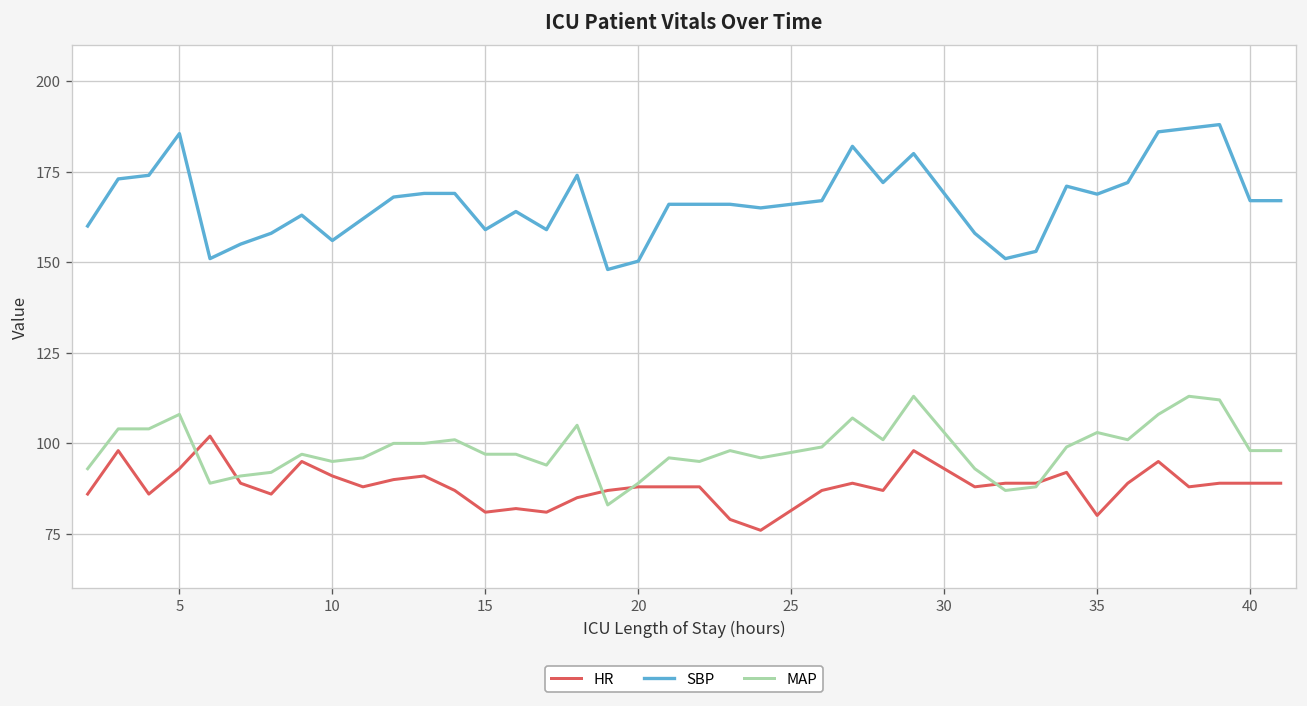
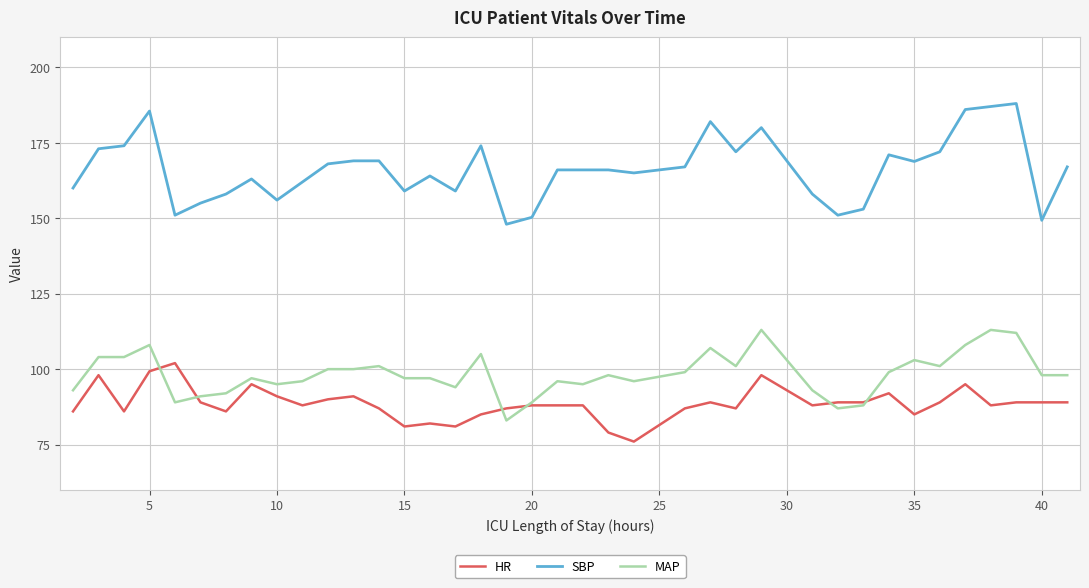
HR, 5: 93 -> 99
HR, 35: 80 -> 85
SBP, 40: 167 -> 149
